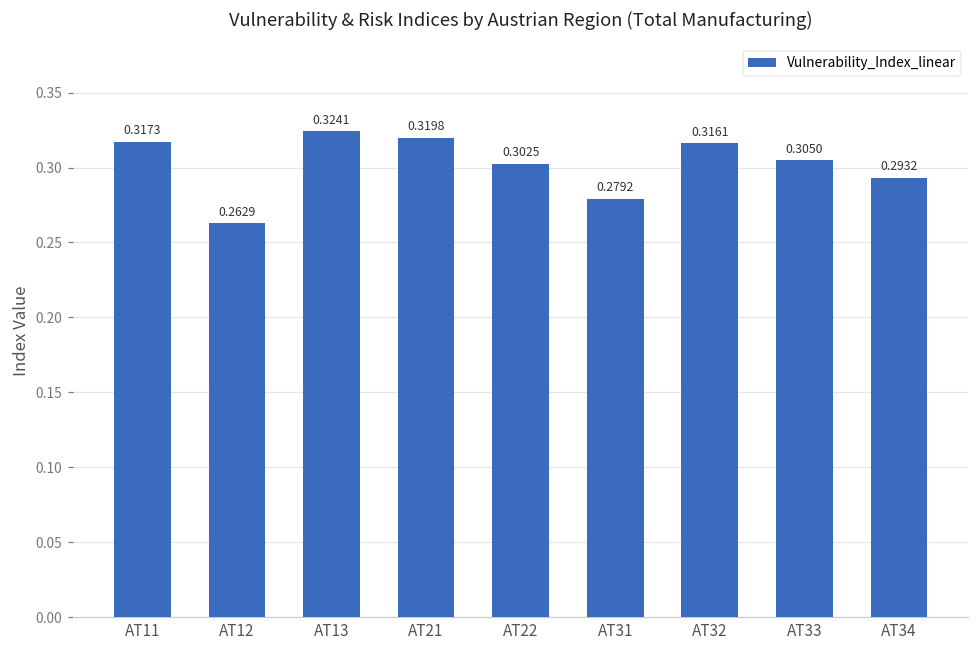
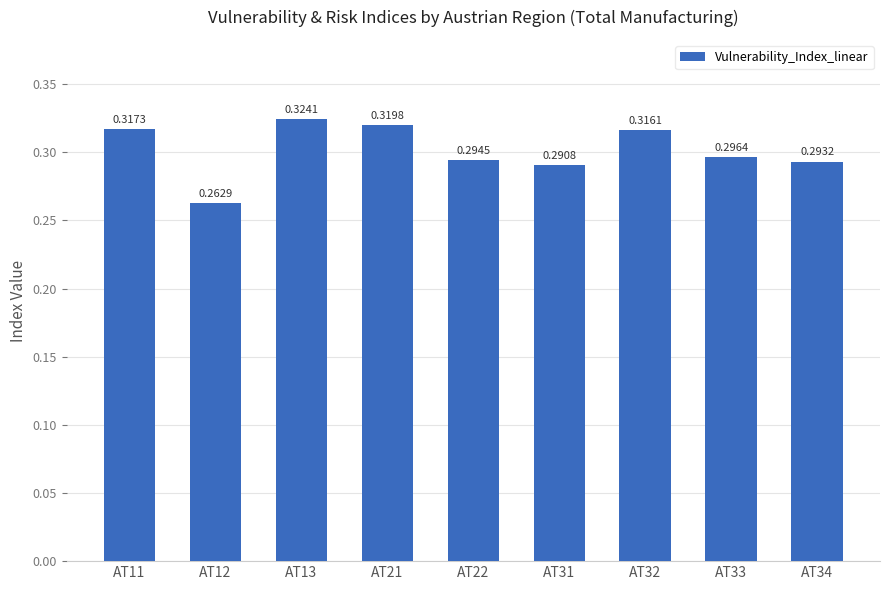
AT22: 0.3025 -> 0.2945
AT31: 0.2792 -> 0.2908
AT33: 0.3050 -> 0.2964
